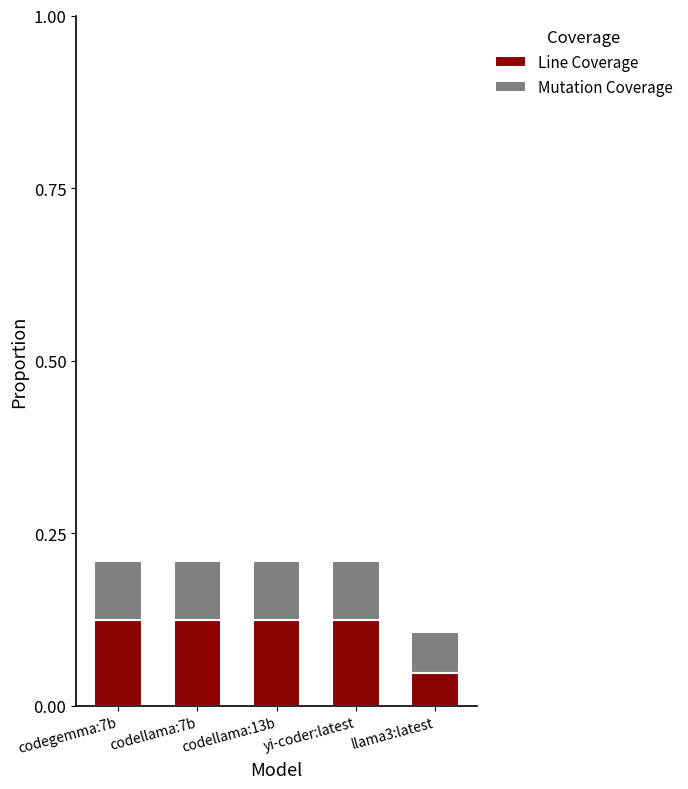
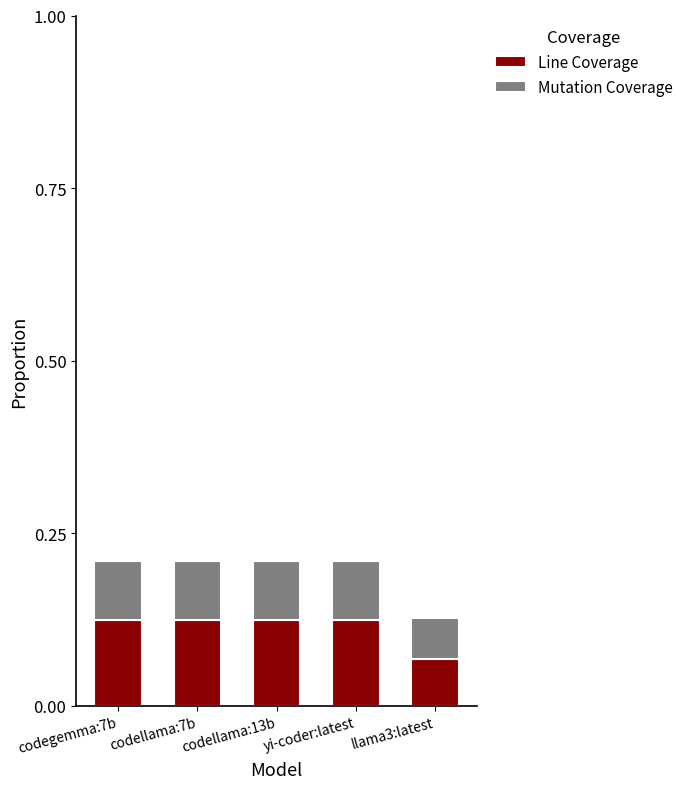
Line Coverage, llama3:latest: 0.05 -> 0.07
